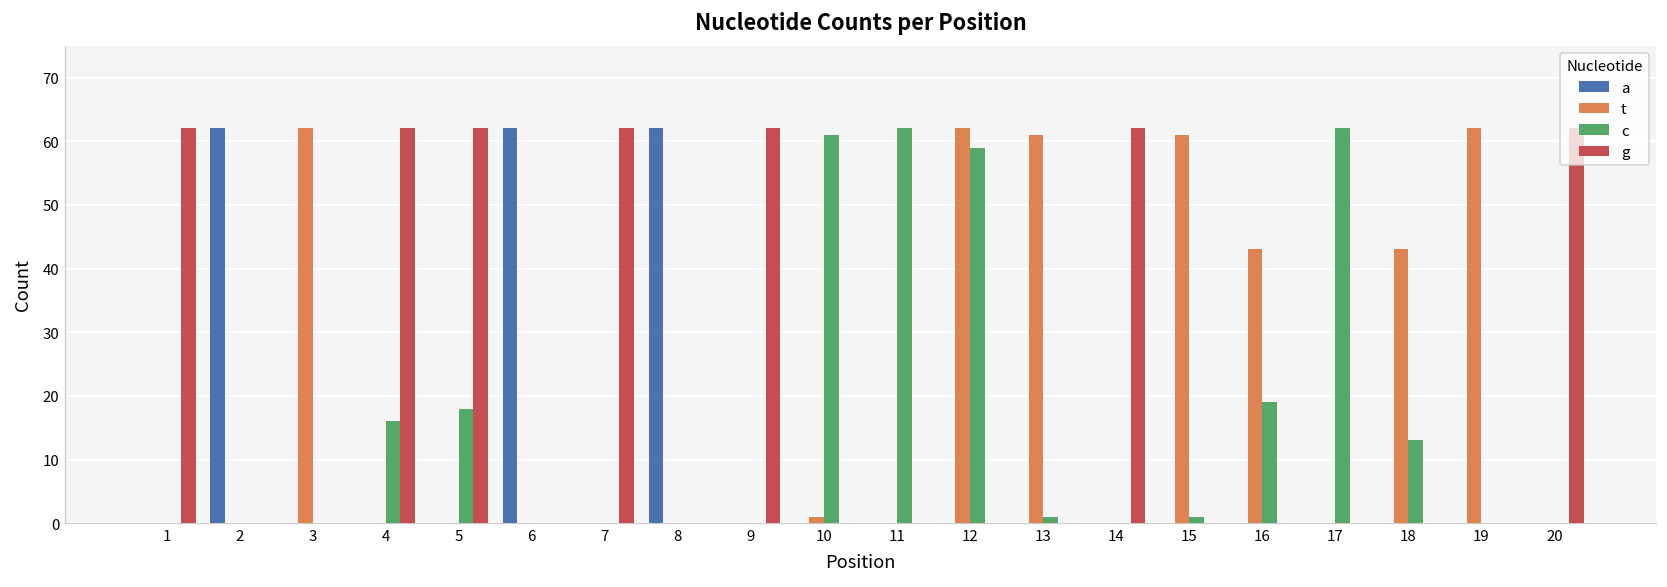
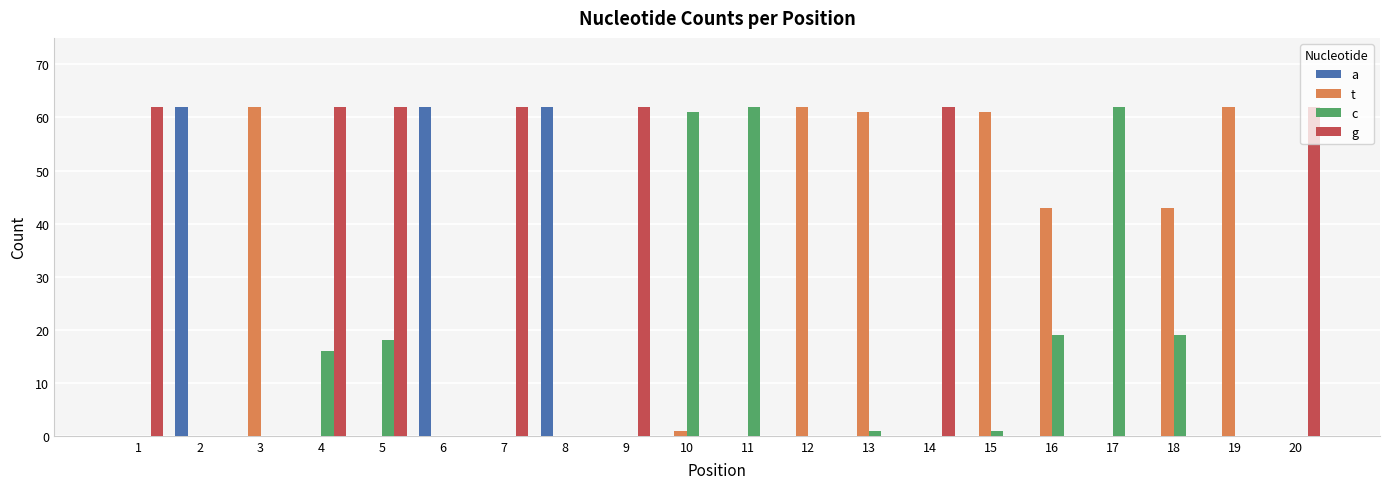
c, 12: 59 -> 0
c, 18: 13 -> 19
